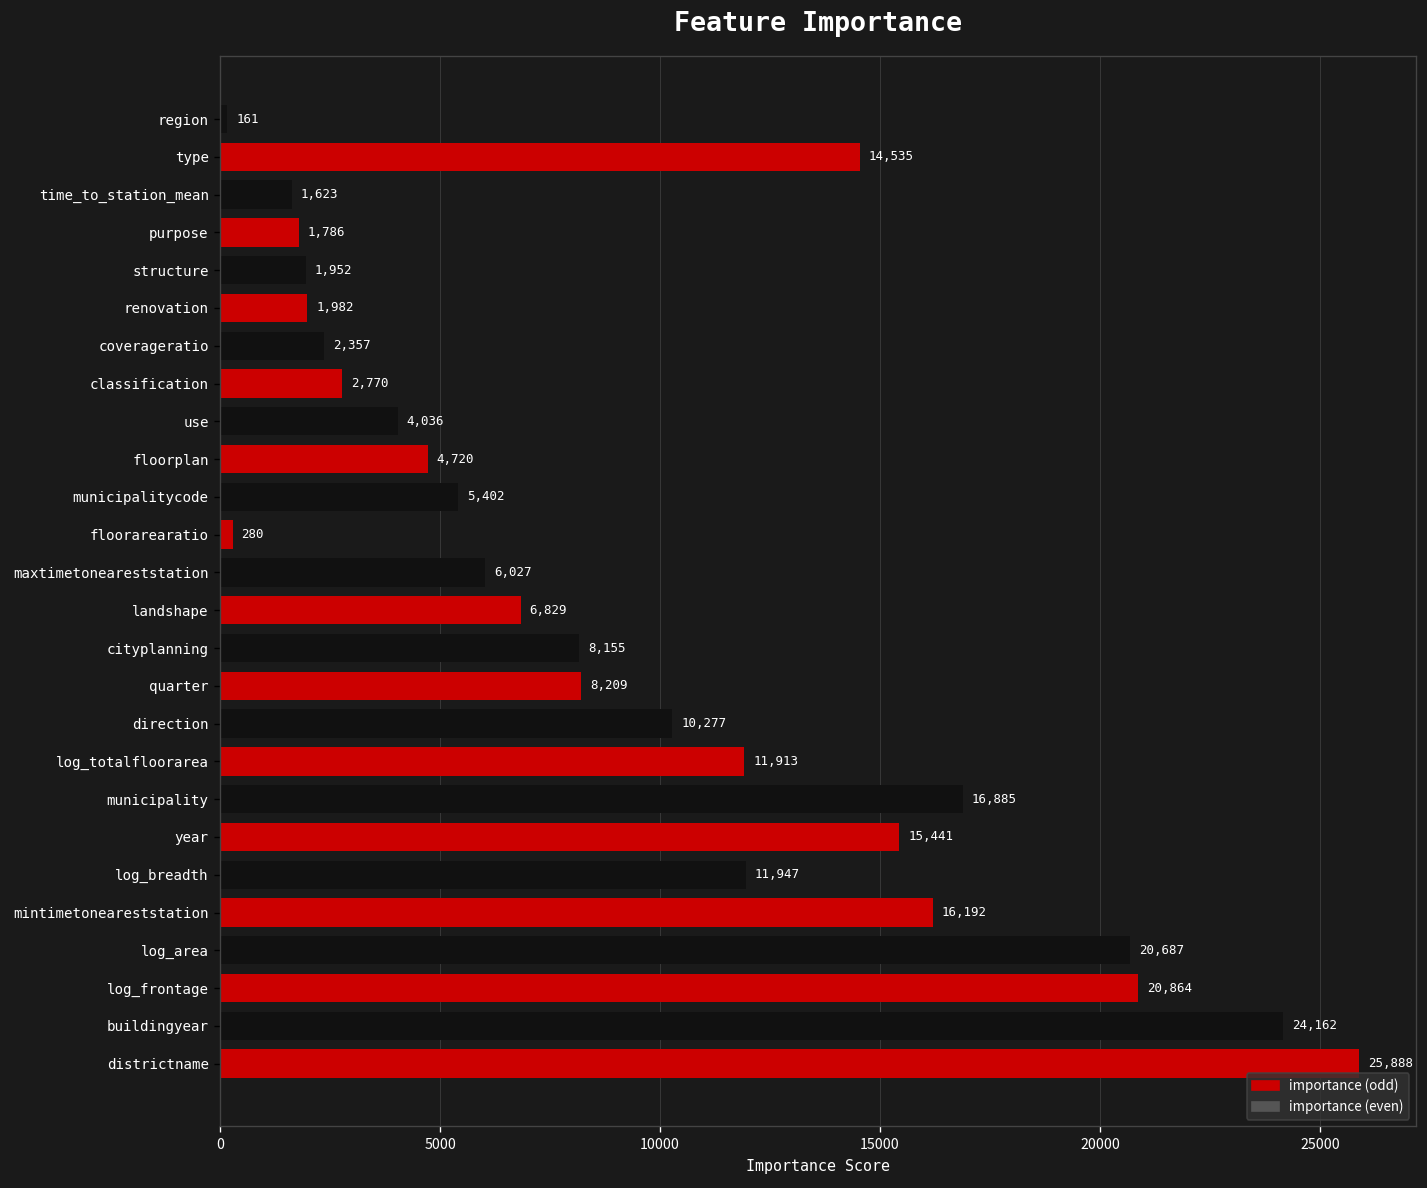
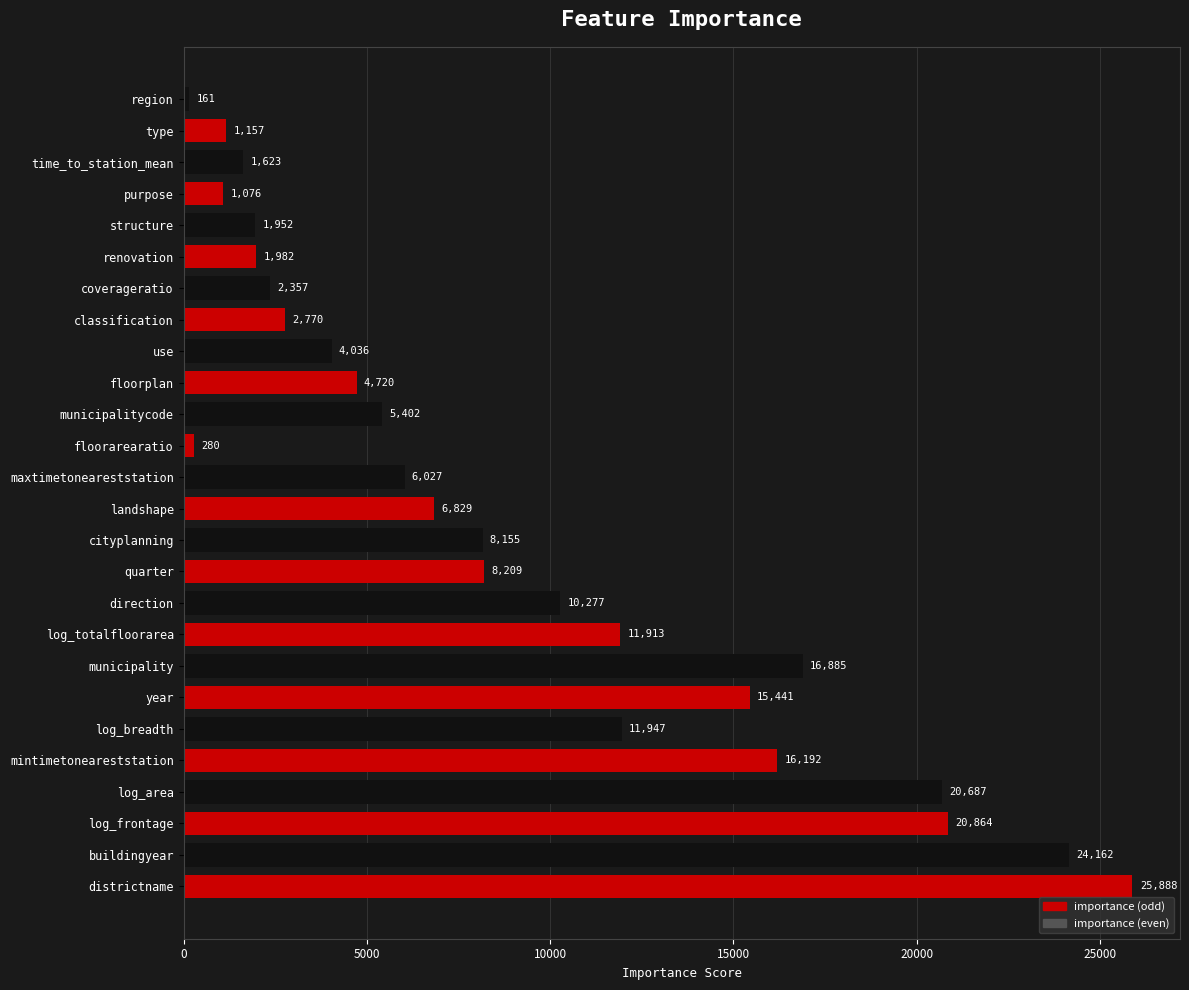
type: 14,535 -> 1,157
purpose: 1,786 -> 1,076
